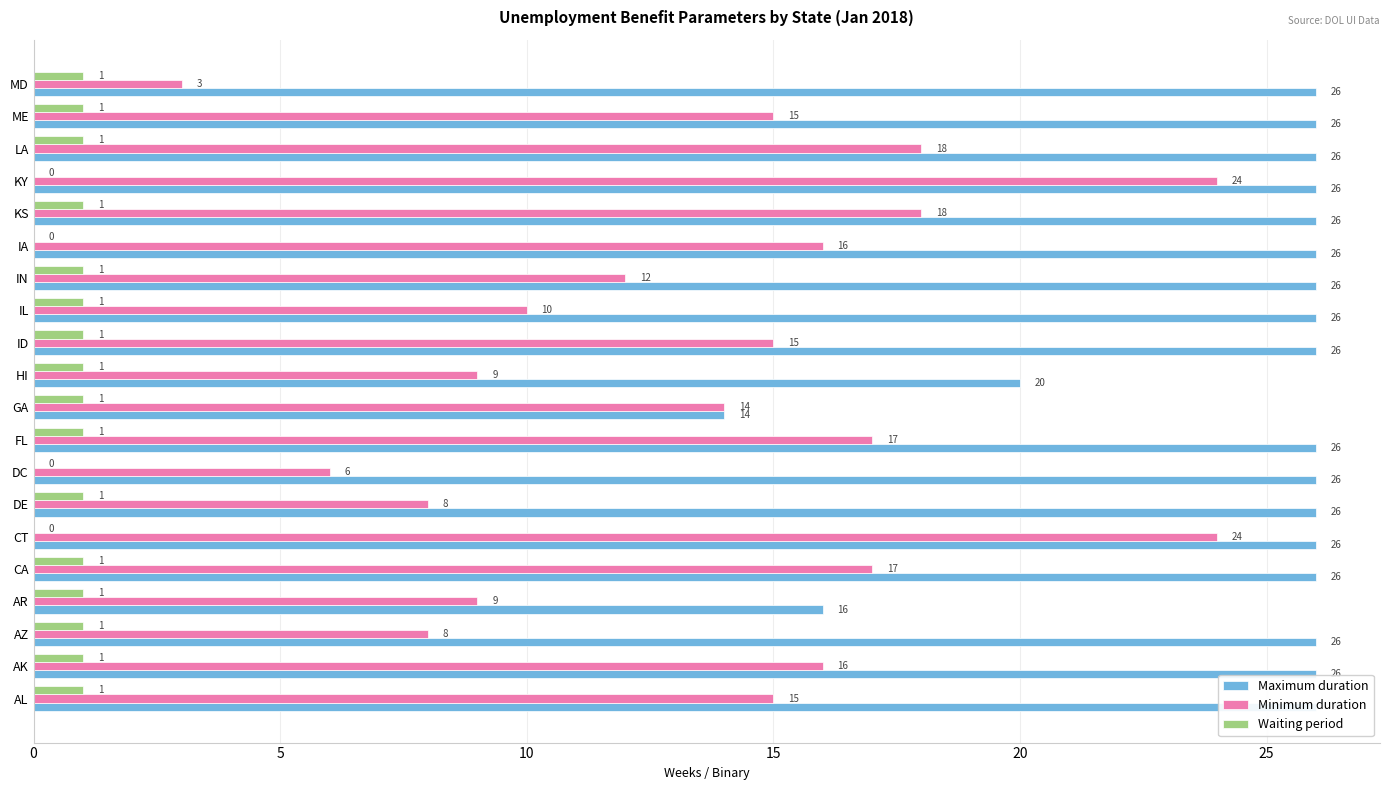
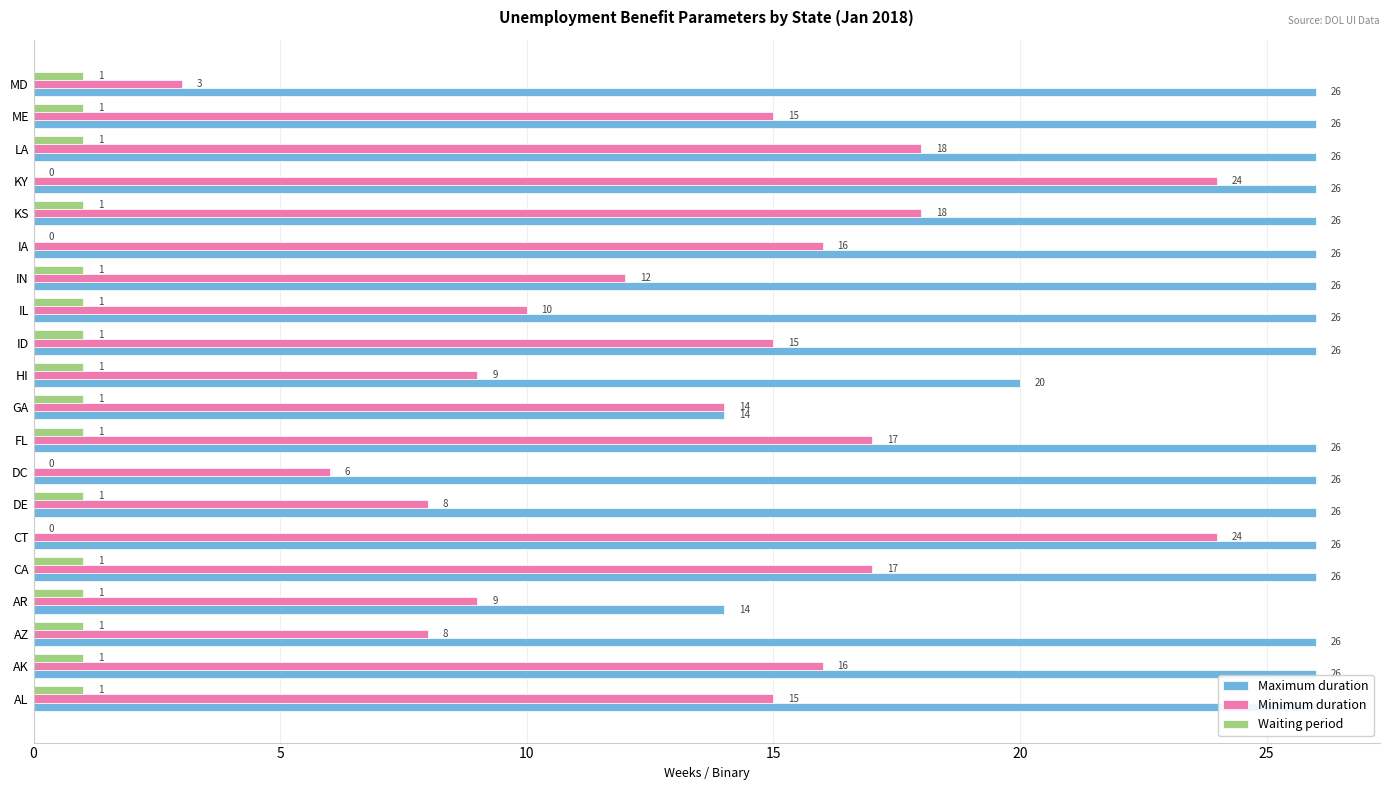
Maximum duration, AR: 16 -> 14
